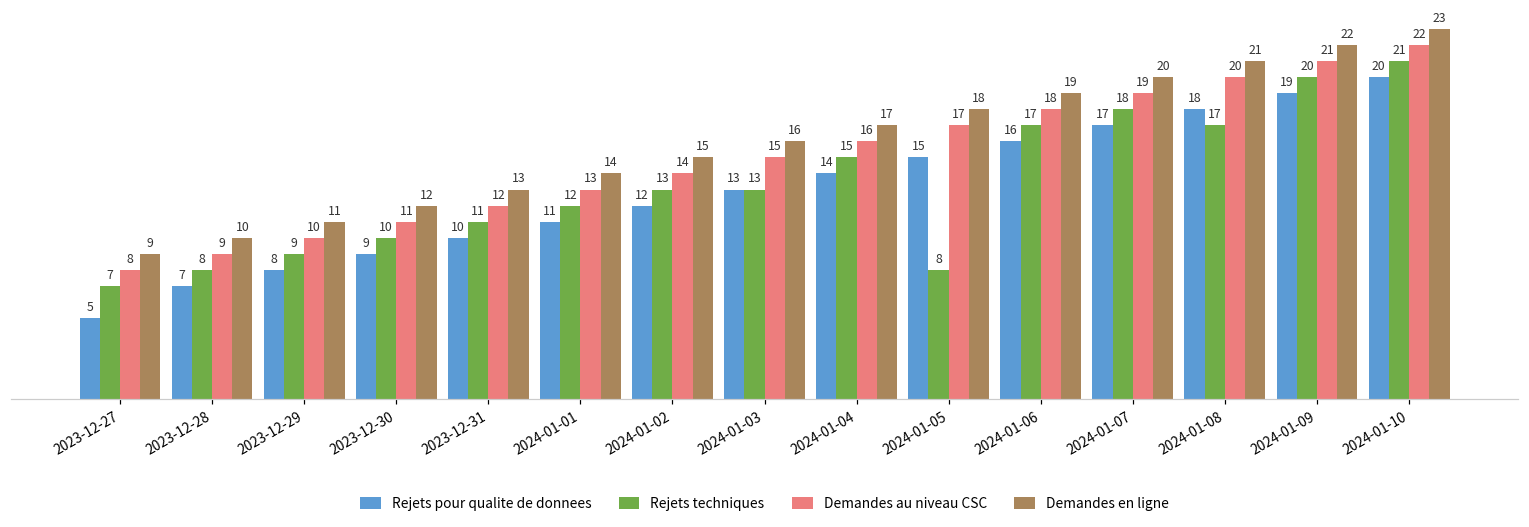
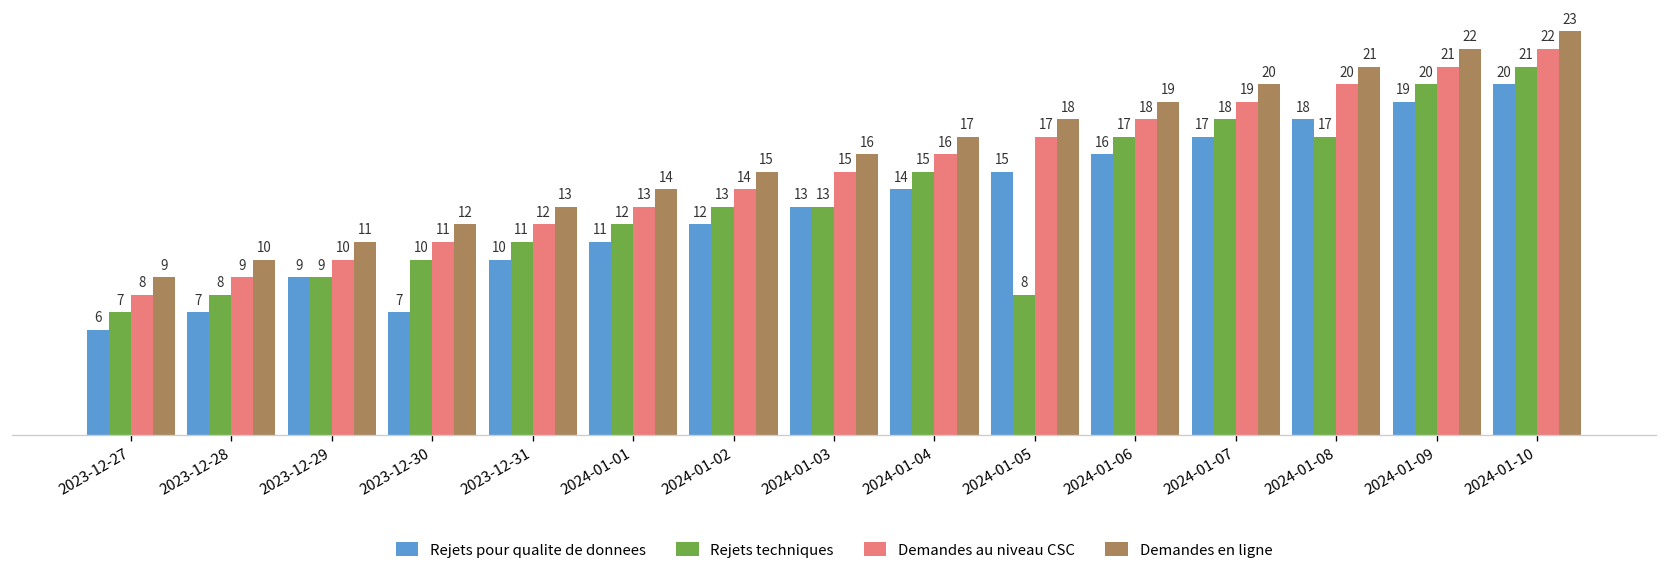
Rejets pour qualite de donnees, 2023-12-27: 5 -> 6
Rejets pour qualite de donnees, 2023-12-29: 8 -> 9
Rejets pour qualite de donnees, 2023-12-30: 9 -> 7
